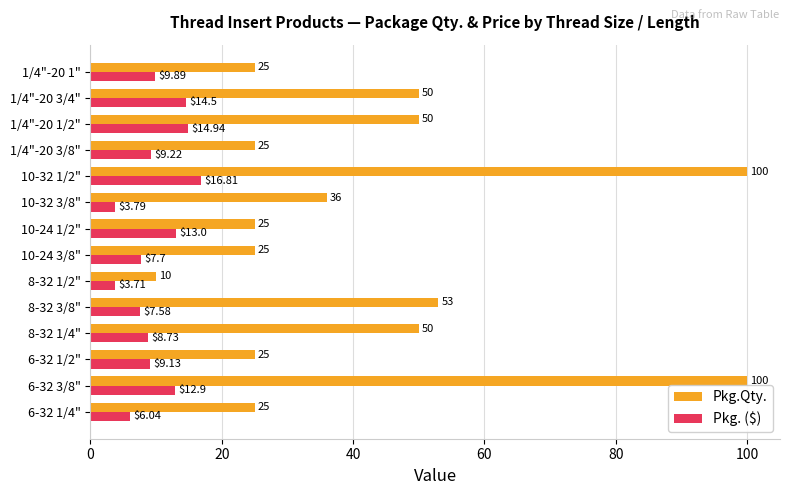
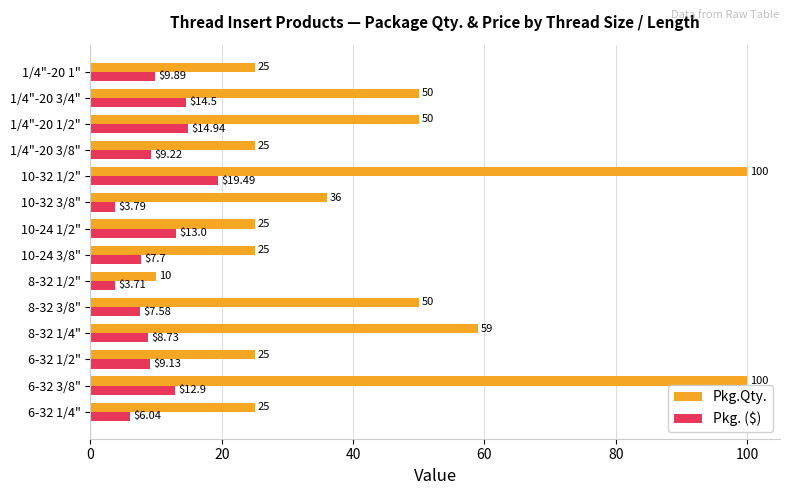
Pkg. ($), 10-32 1/2": $16.81 -> $19.49
Pkg.Qty., 8-32 3/8": 53 -> 50
Pkg.Qty., 8-32 1/4": 50 -> 59
